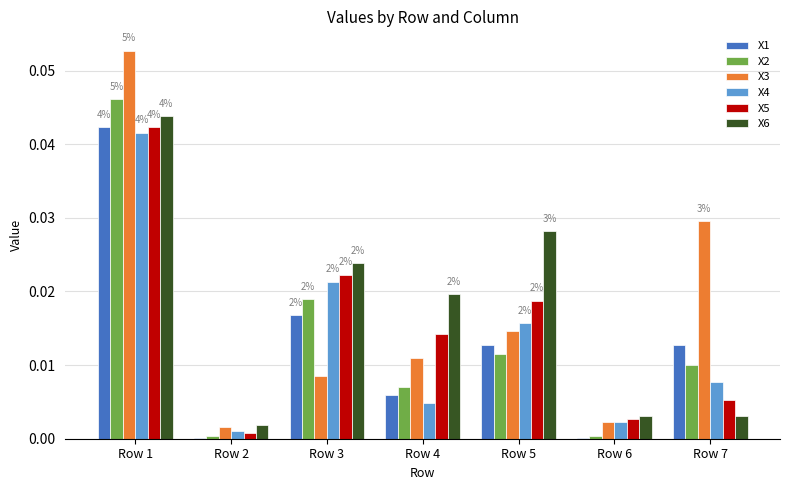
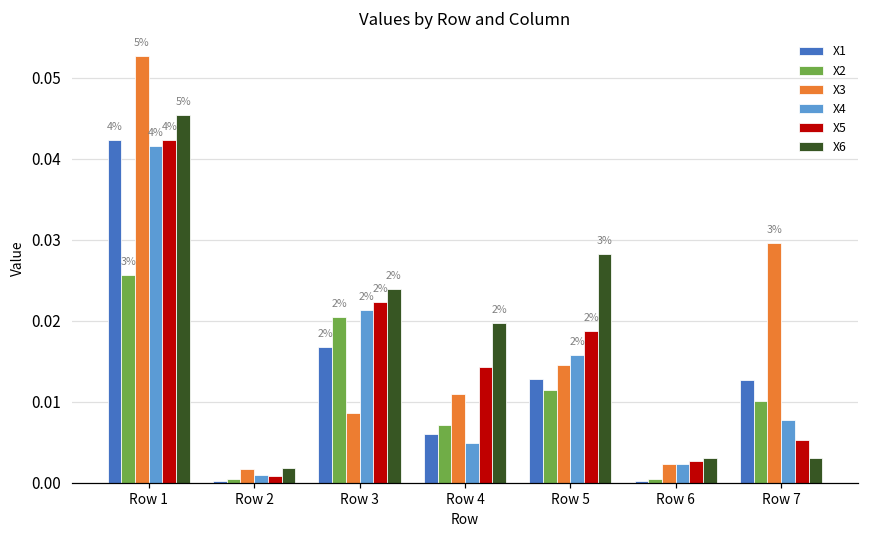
X2, Row 1: 5% -> 3%
X6, Row 1: 4% -> 5%
X2, Row 3: 0.019 -> 0.020
